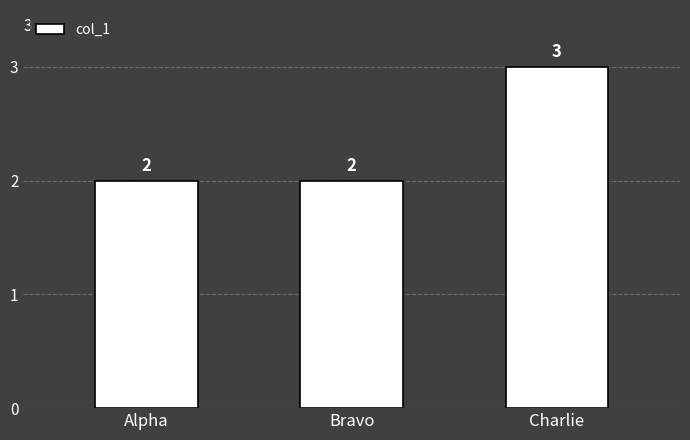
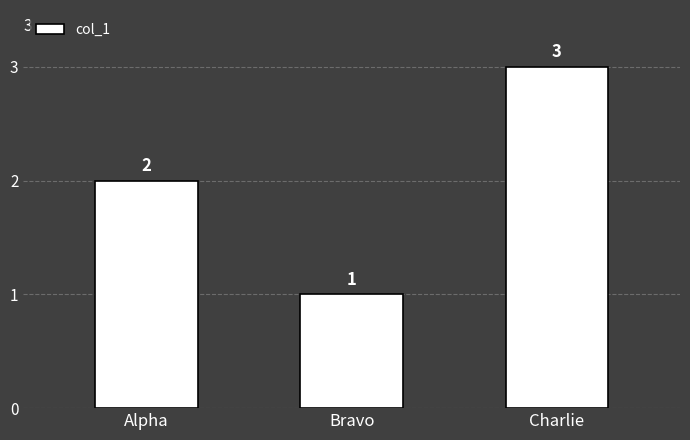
Bravo: 2 -> 1
